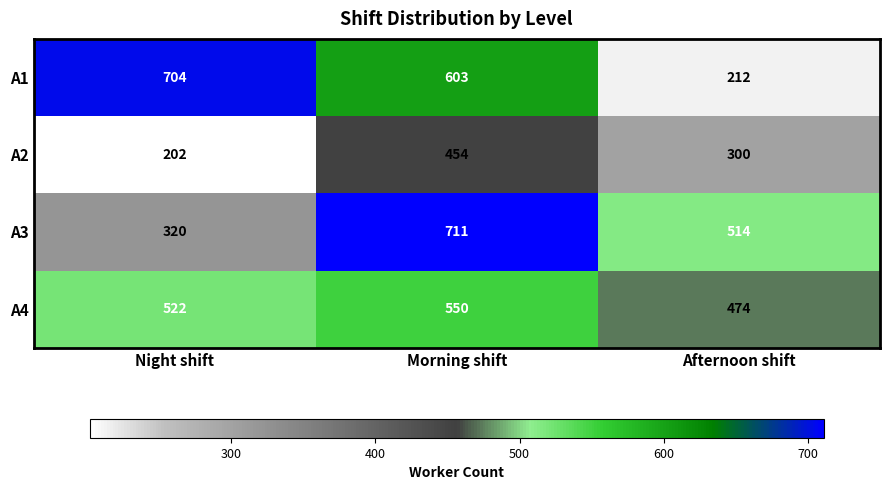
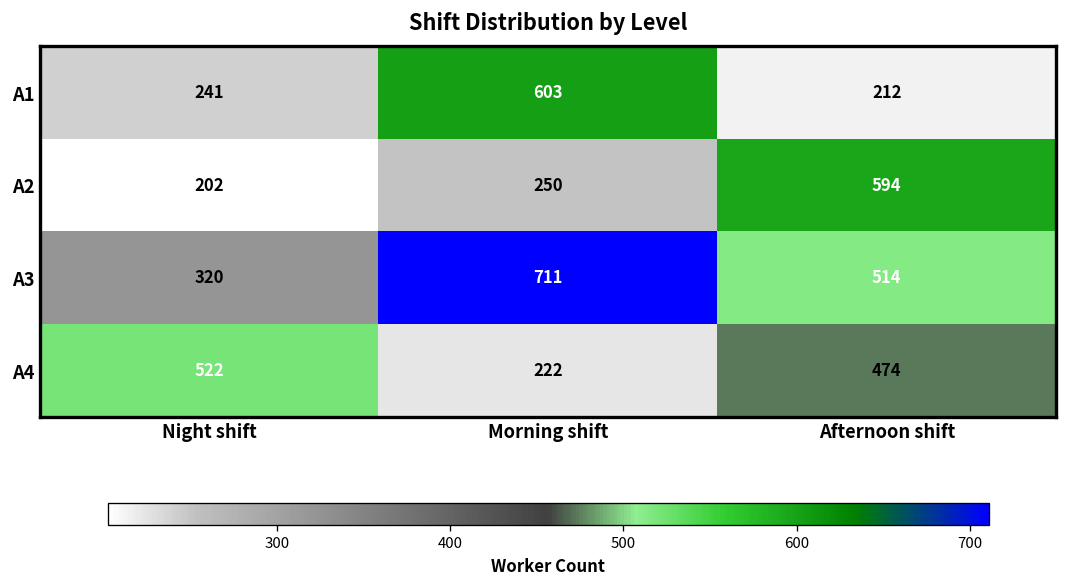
A1, Night shift: 704 -> 241
A2, Morning shift: 454 -> 250
A2, Afternoon shift: 300 -> 594
A4, Morning shift: 550 -> 222
